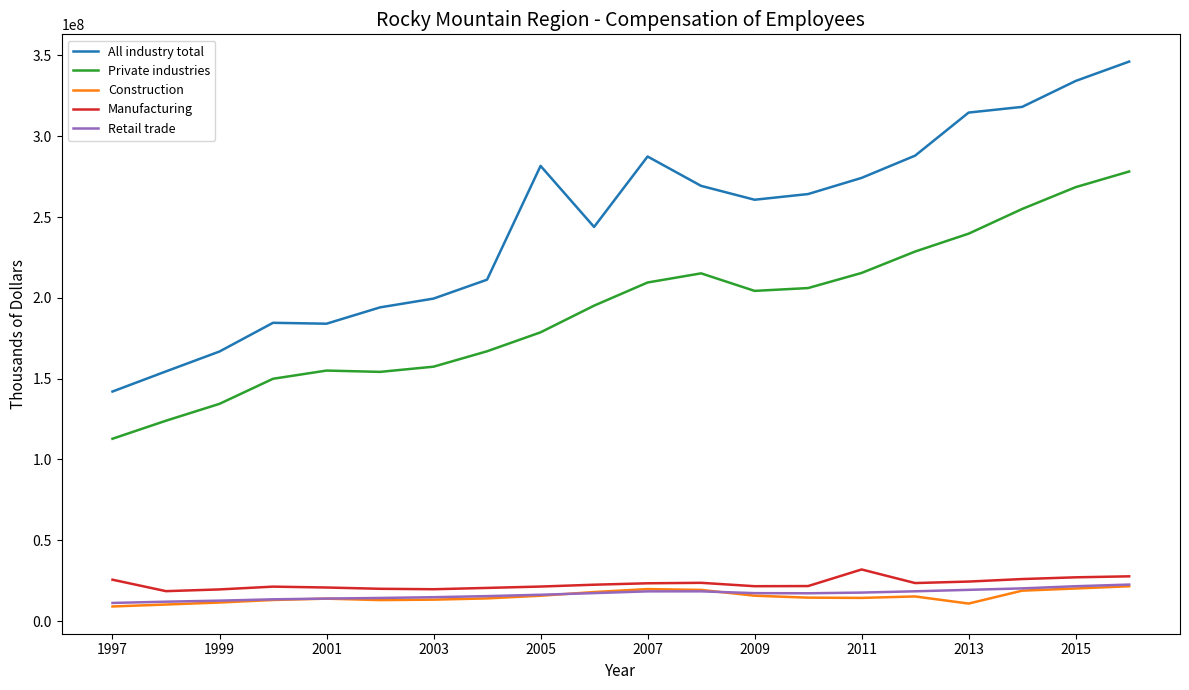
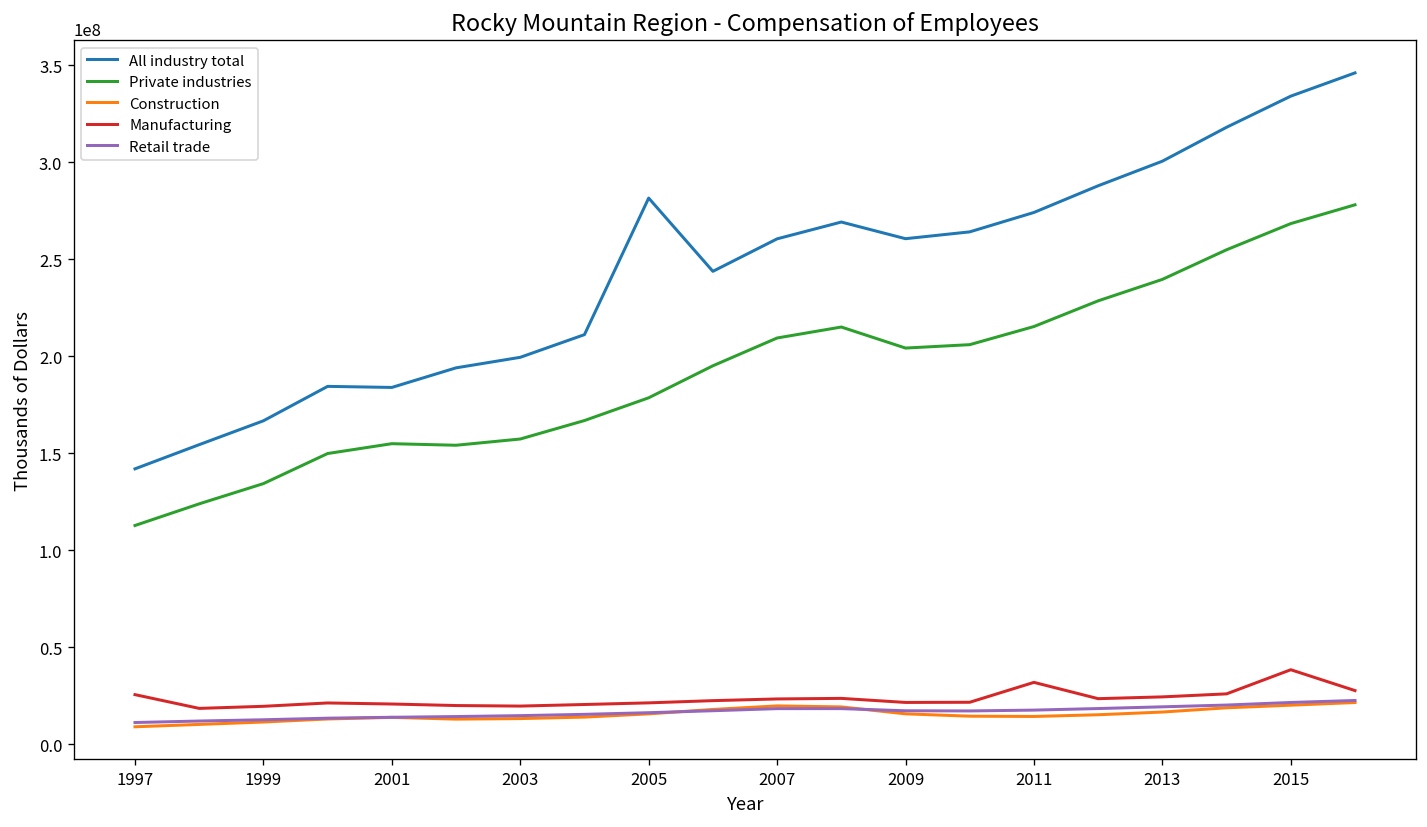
All industry total, 2007: 287000000 -> 261000000
All industry total, 2013: 315000000 -> 301000000
Construction, 2013: 11000000 -> 17000000
Manufacturing, 2015: 27000000 -> 38000000
